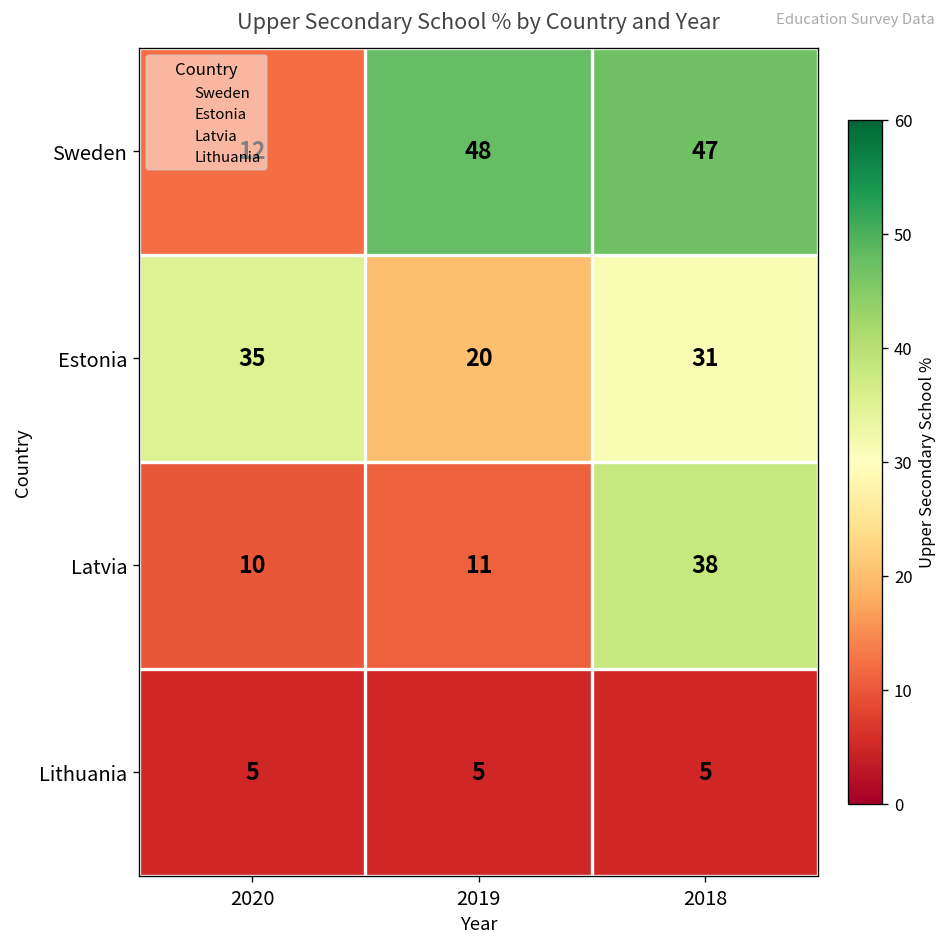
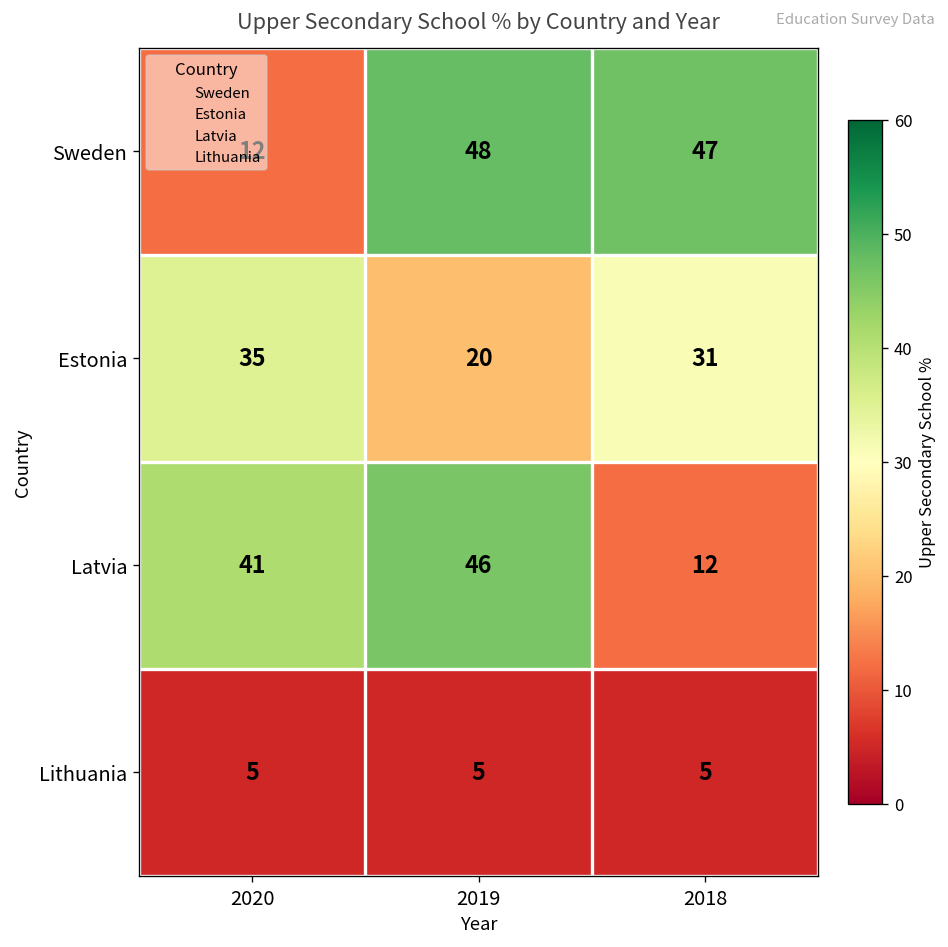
Latvia, 2020: 10 -> 41
Latvia, 2019: 11 -> 46
Latvia, 2018: 38 -> 12
